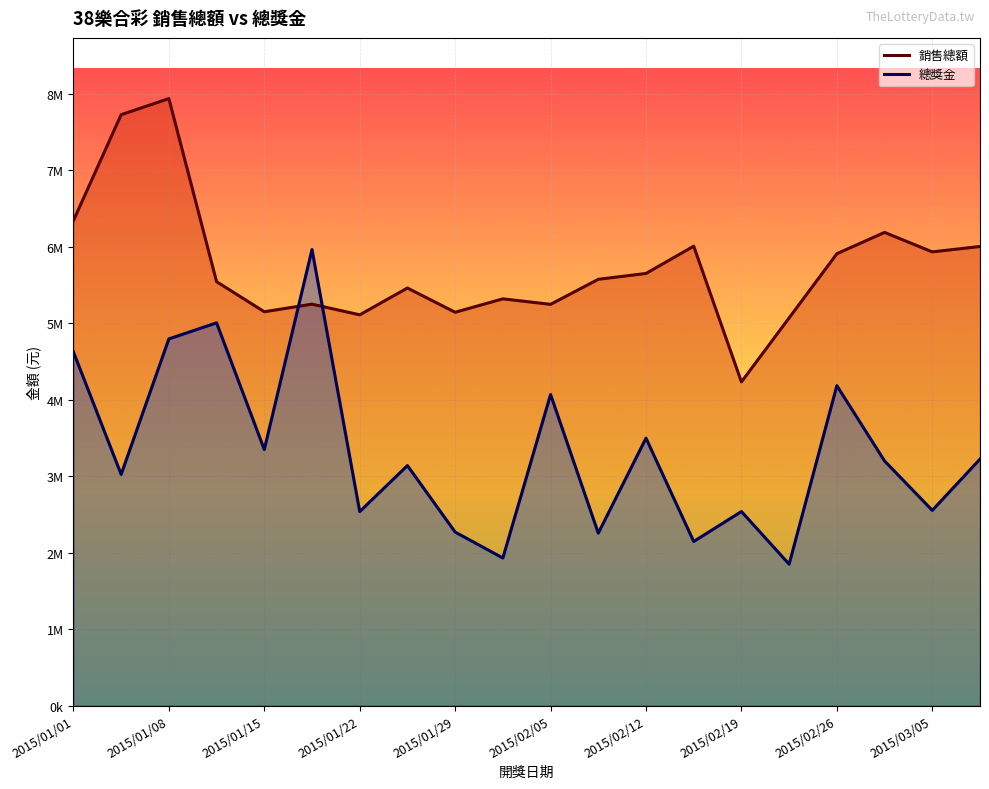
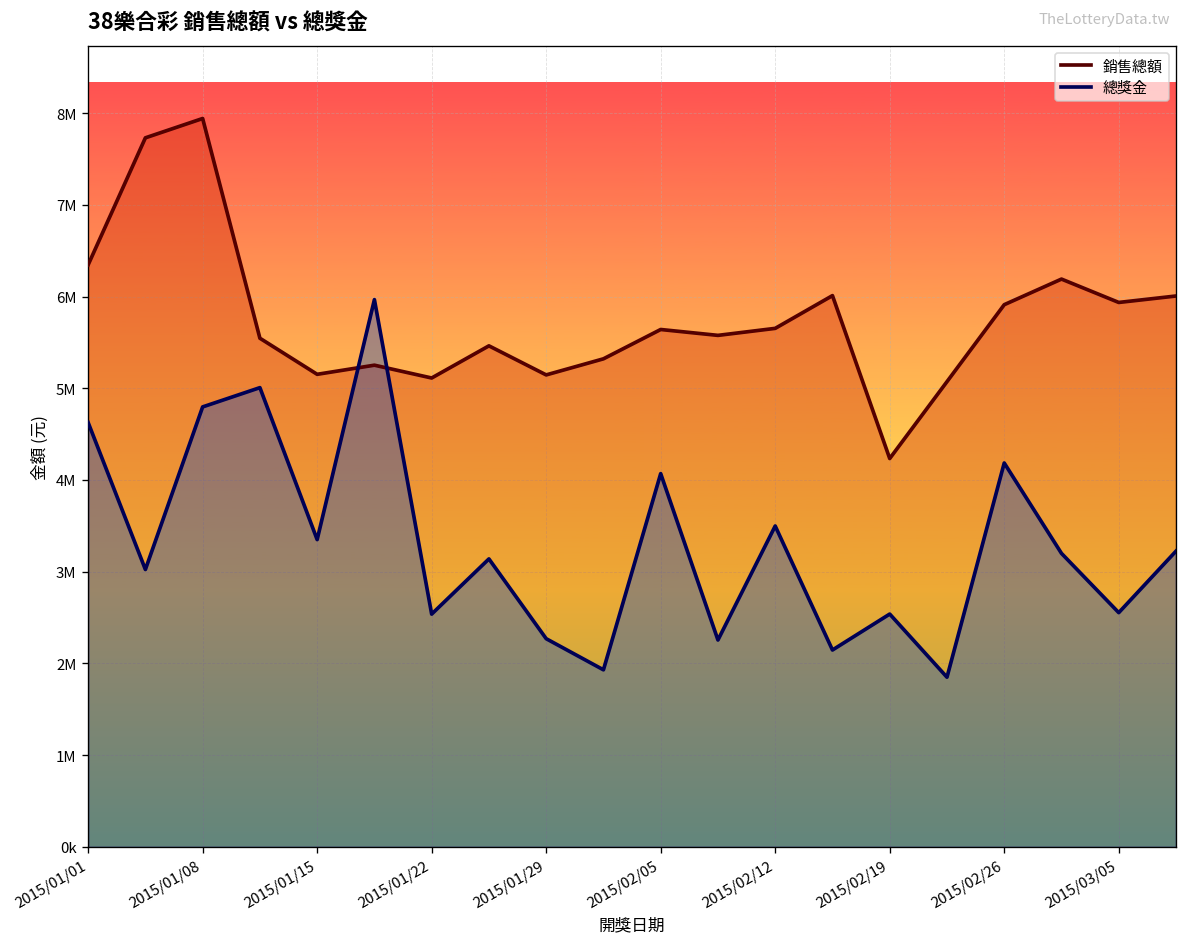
銷售總額, 2015/02/05: 5200000 -> 5600000
